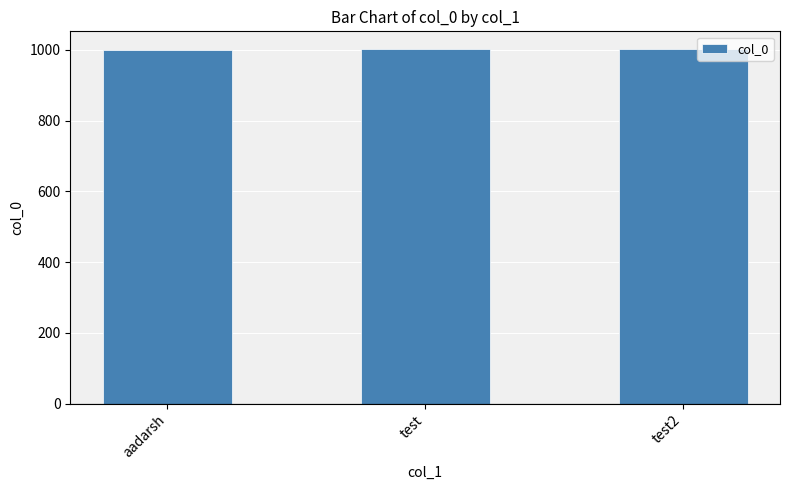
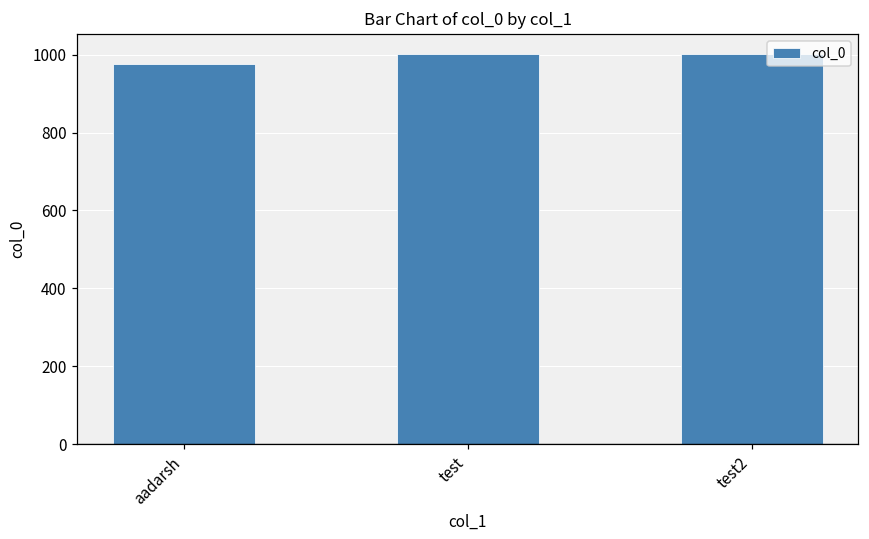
aadarsh: 1000 -> 980
